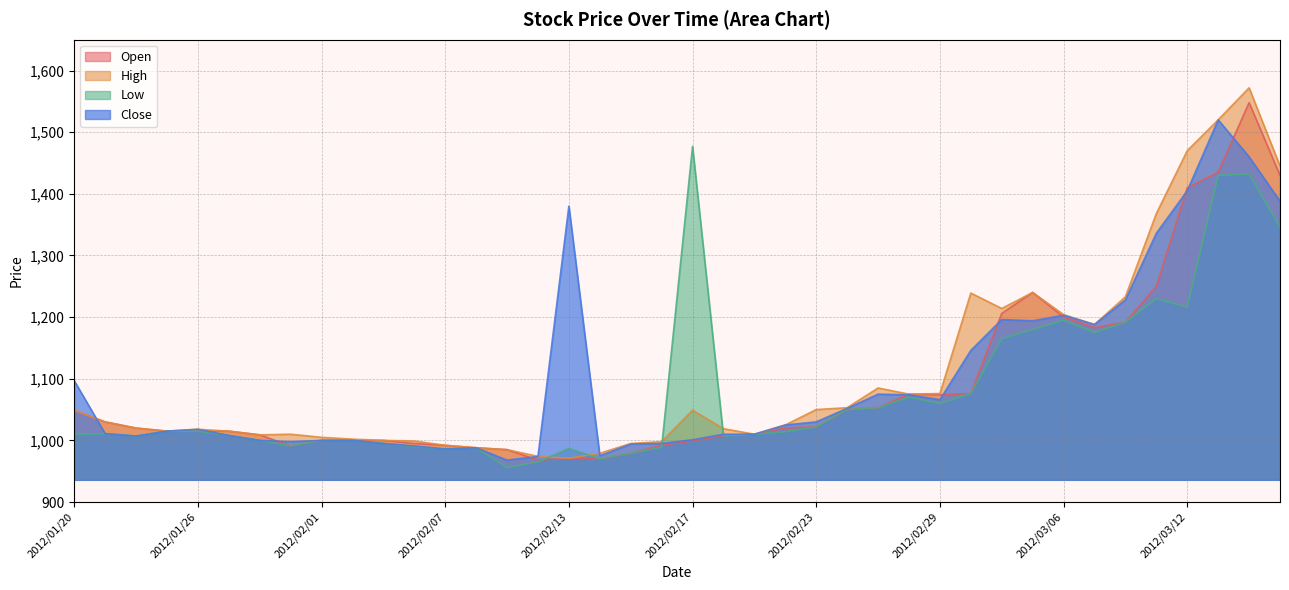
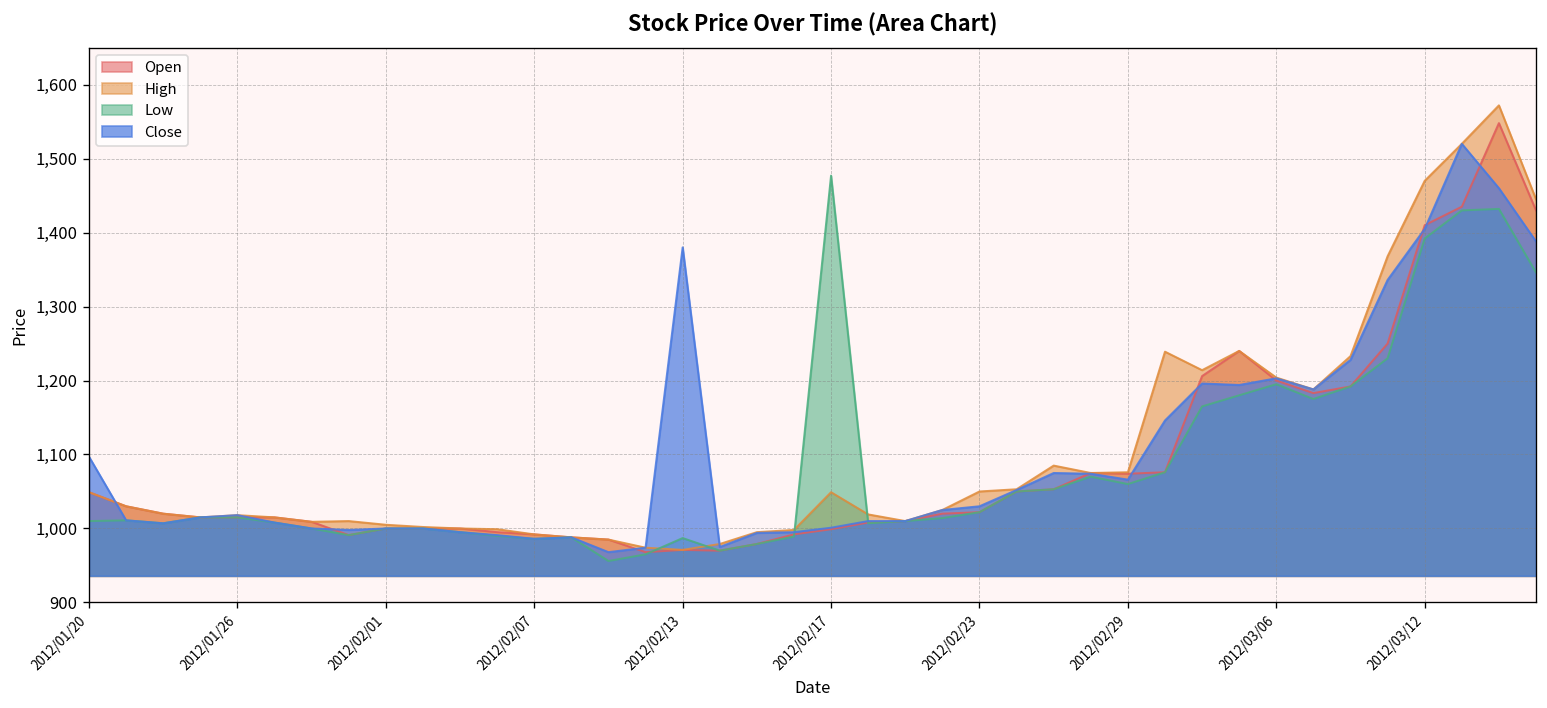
Low, 2012/03/12: 1,220 -> 1,390
